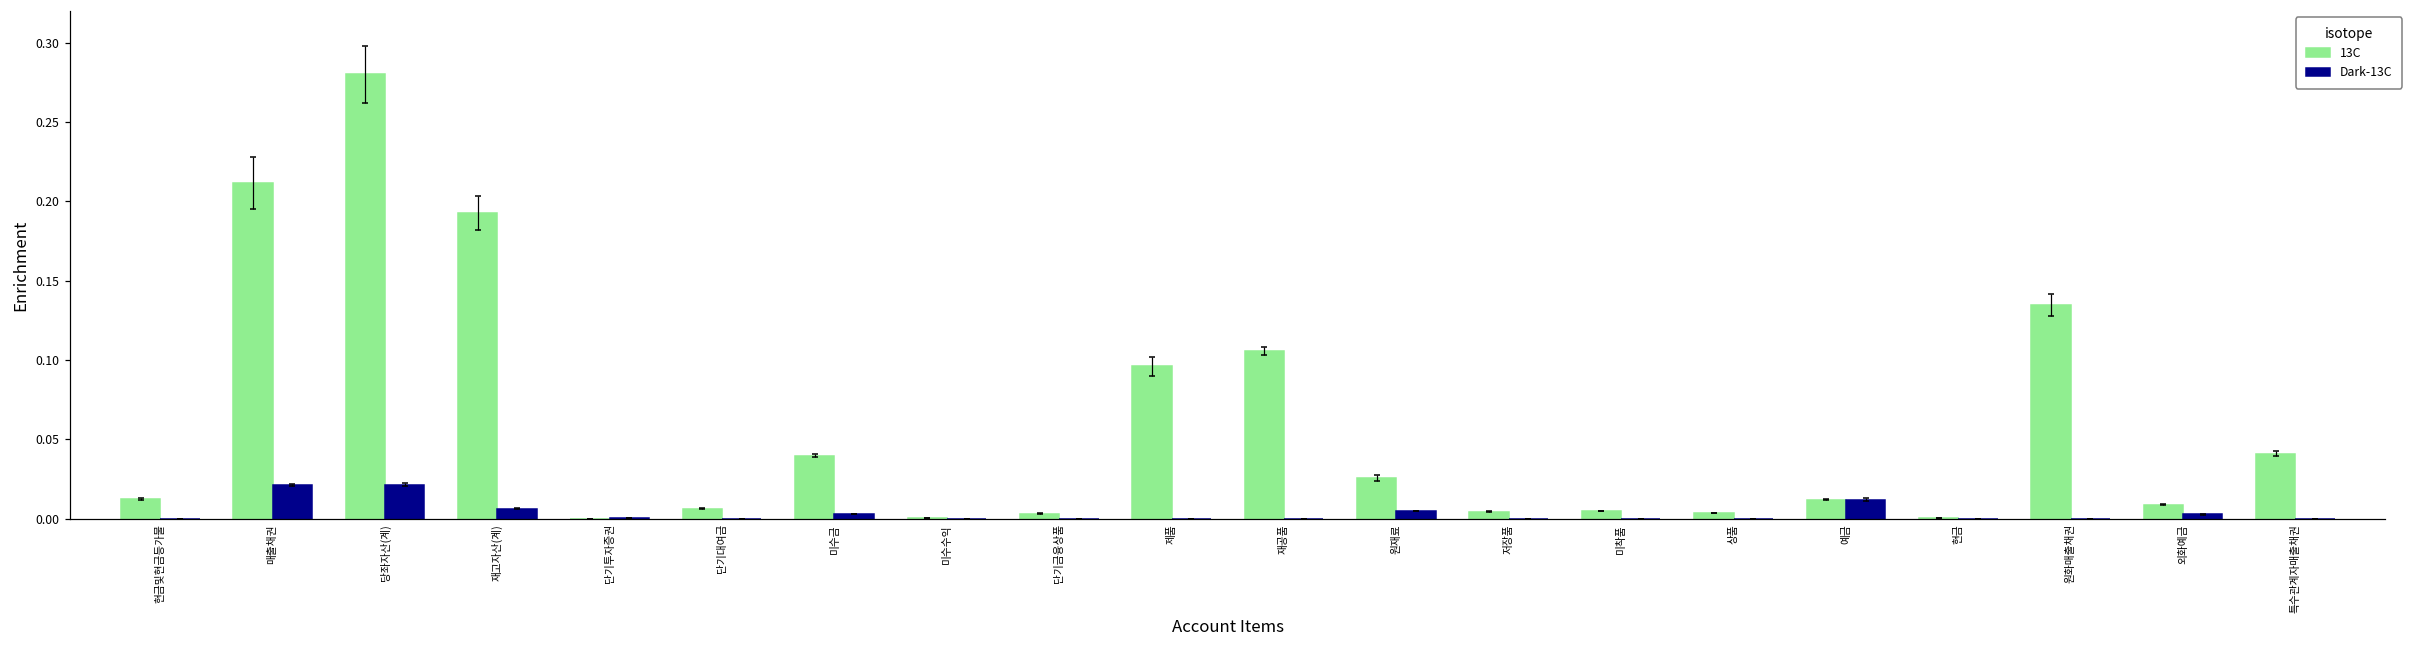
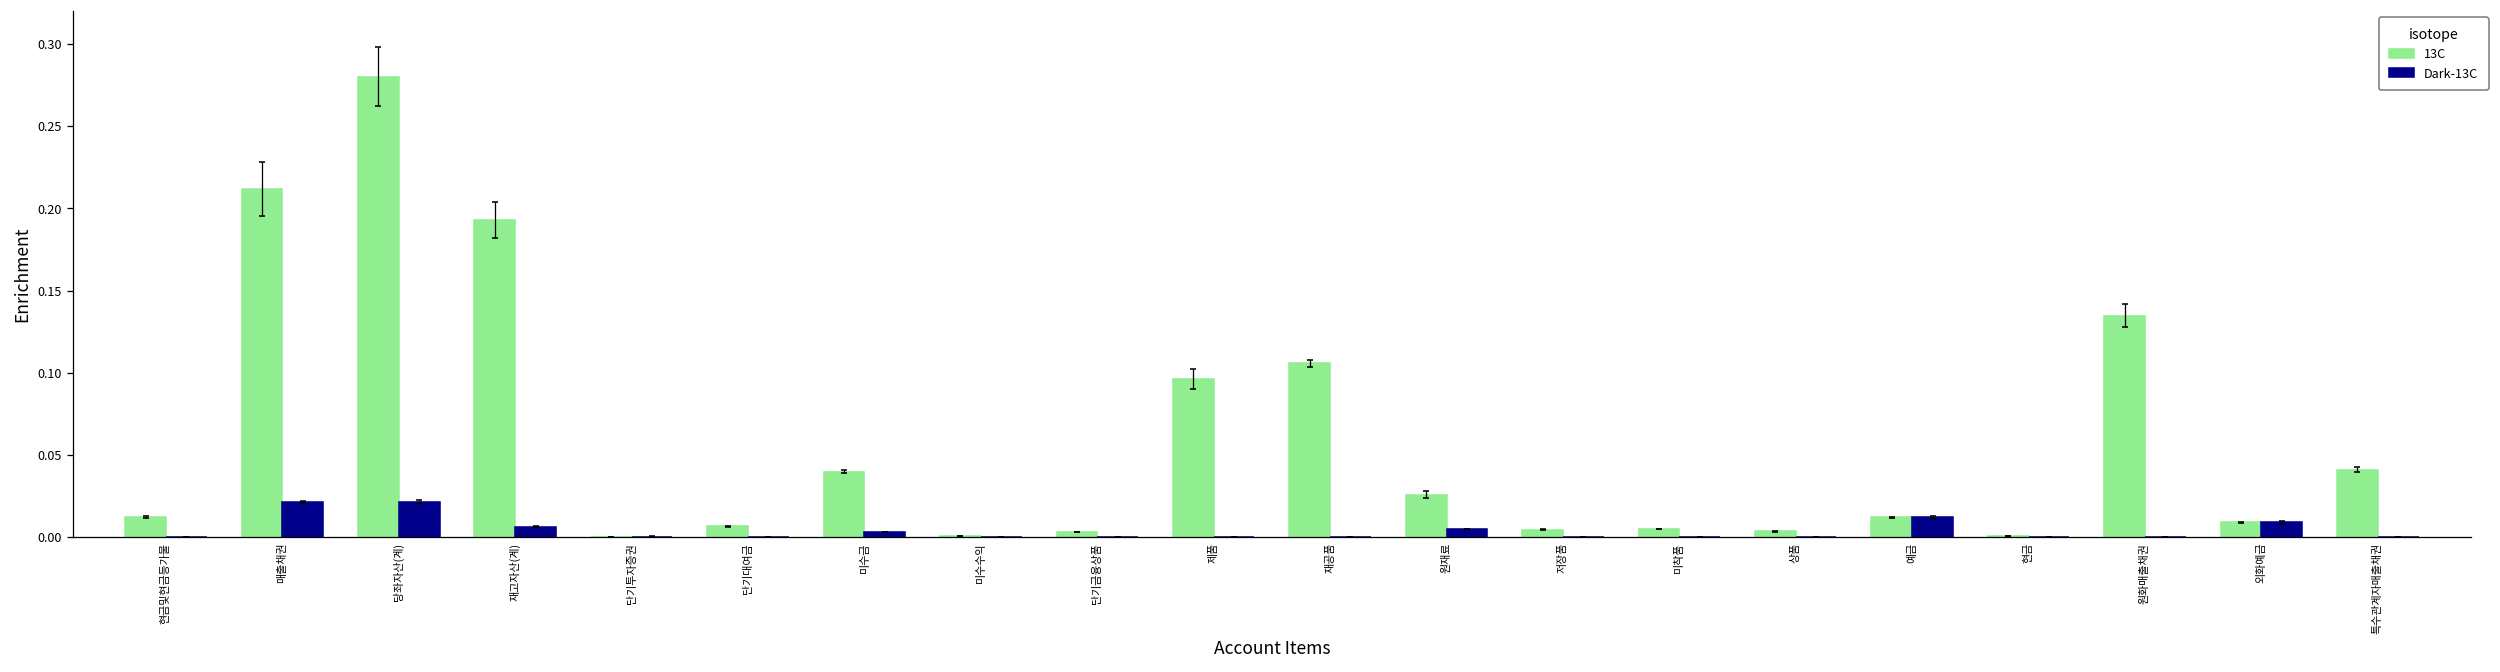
Dark-13C, 외화예금: 0.003 -> 0.009
